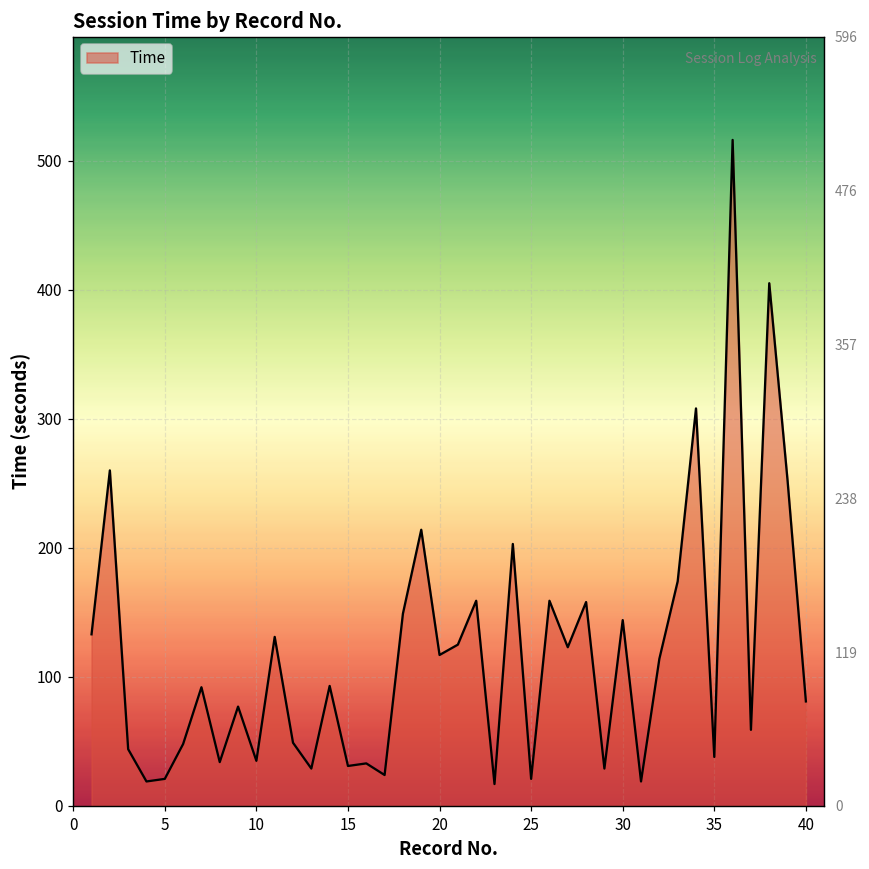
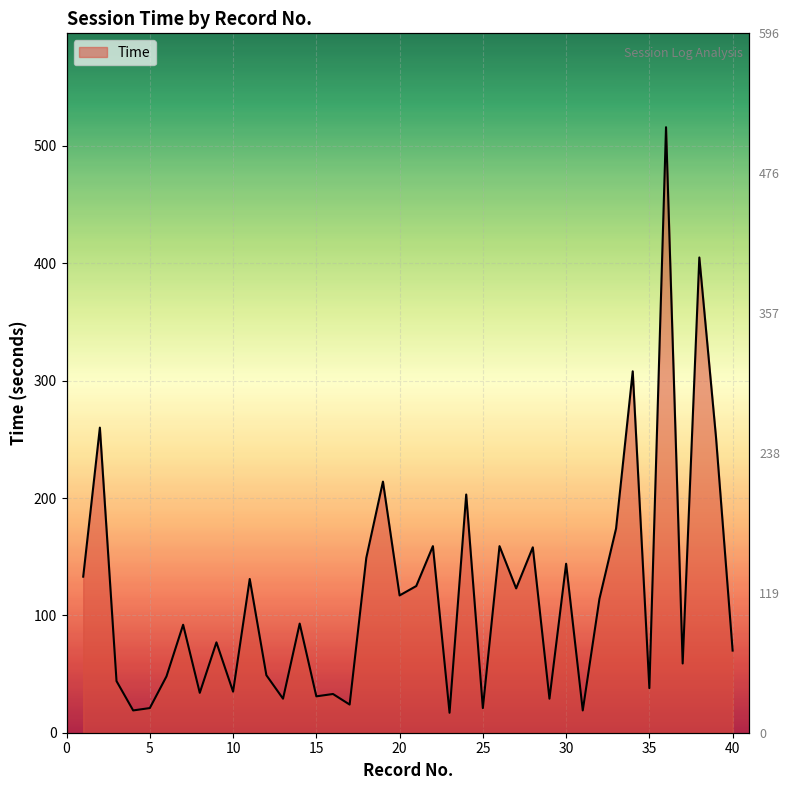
40: 81 -> 70
